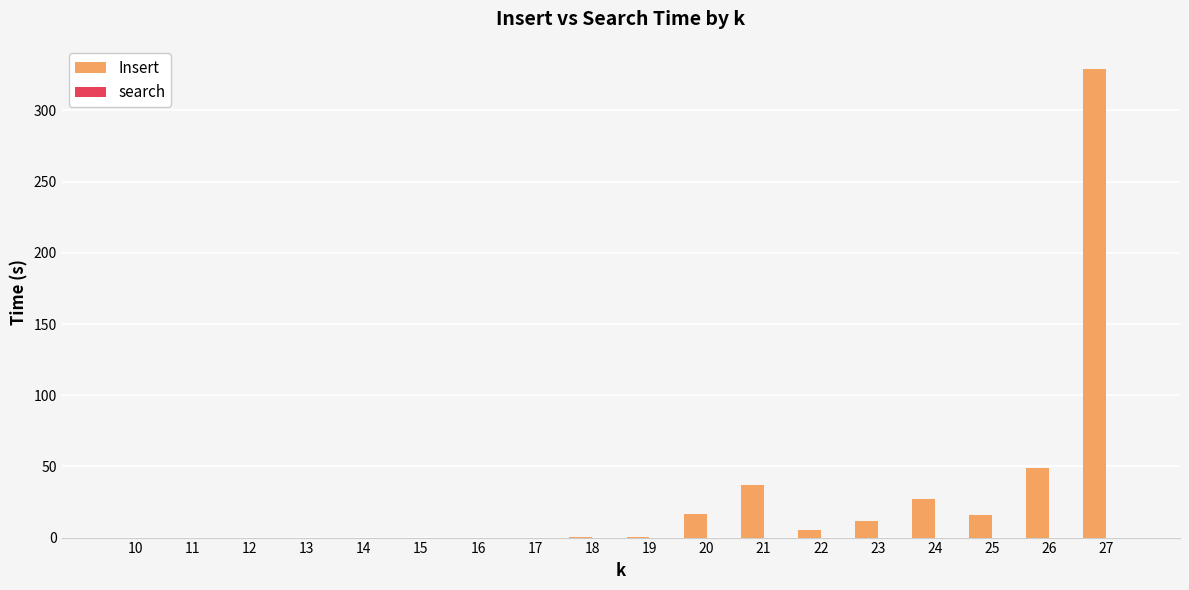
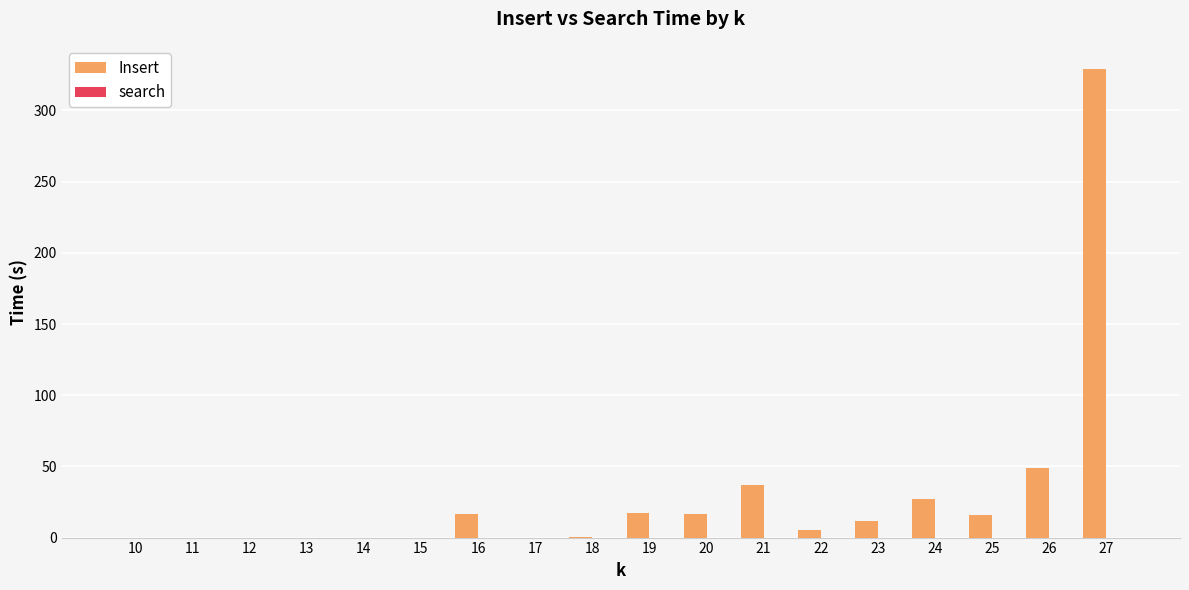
Insert, 16: 0 -> 17
Insert, 19: 0 -> 18
